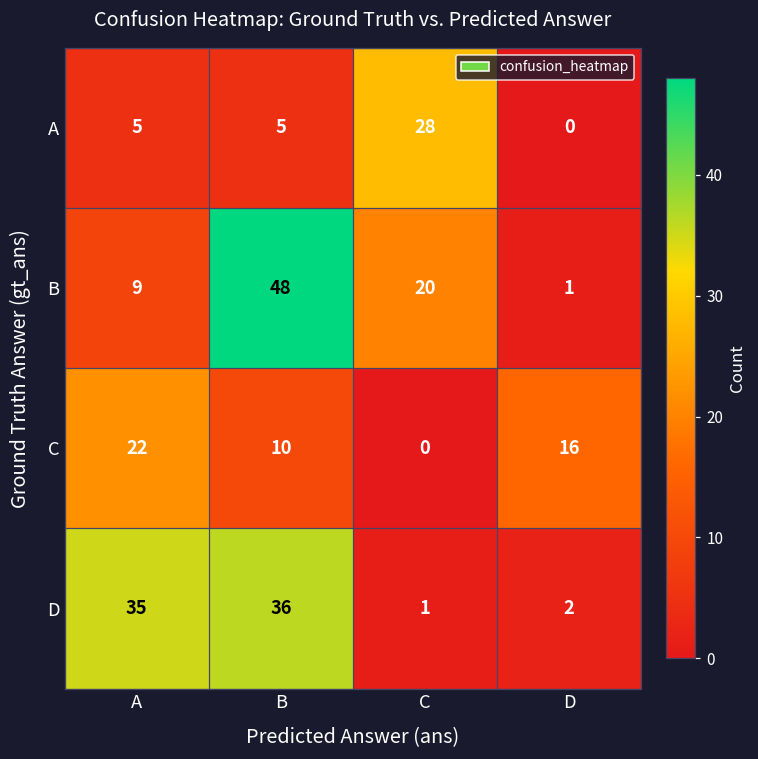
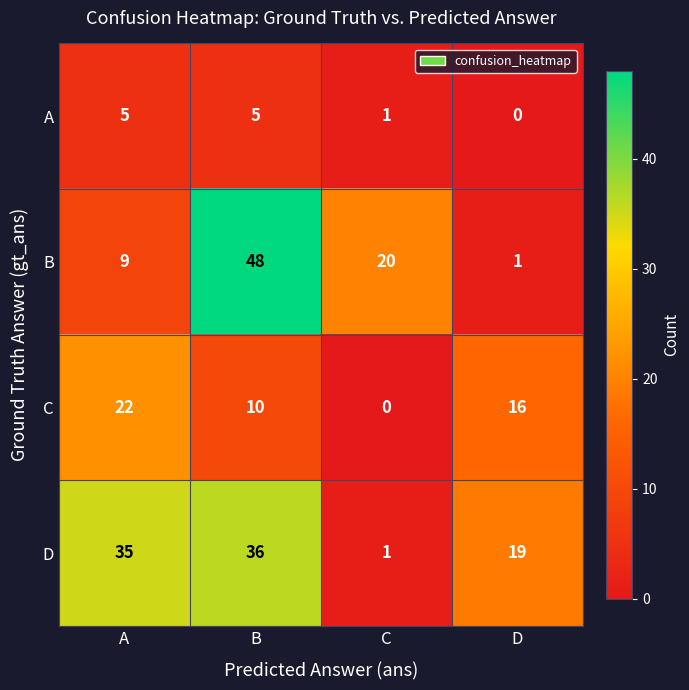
A, C: 28 -> 1
D, D: 2 -> 19
